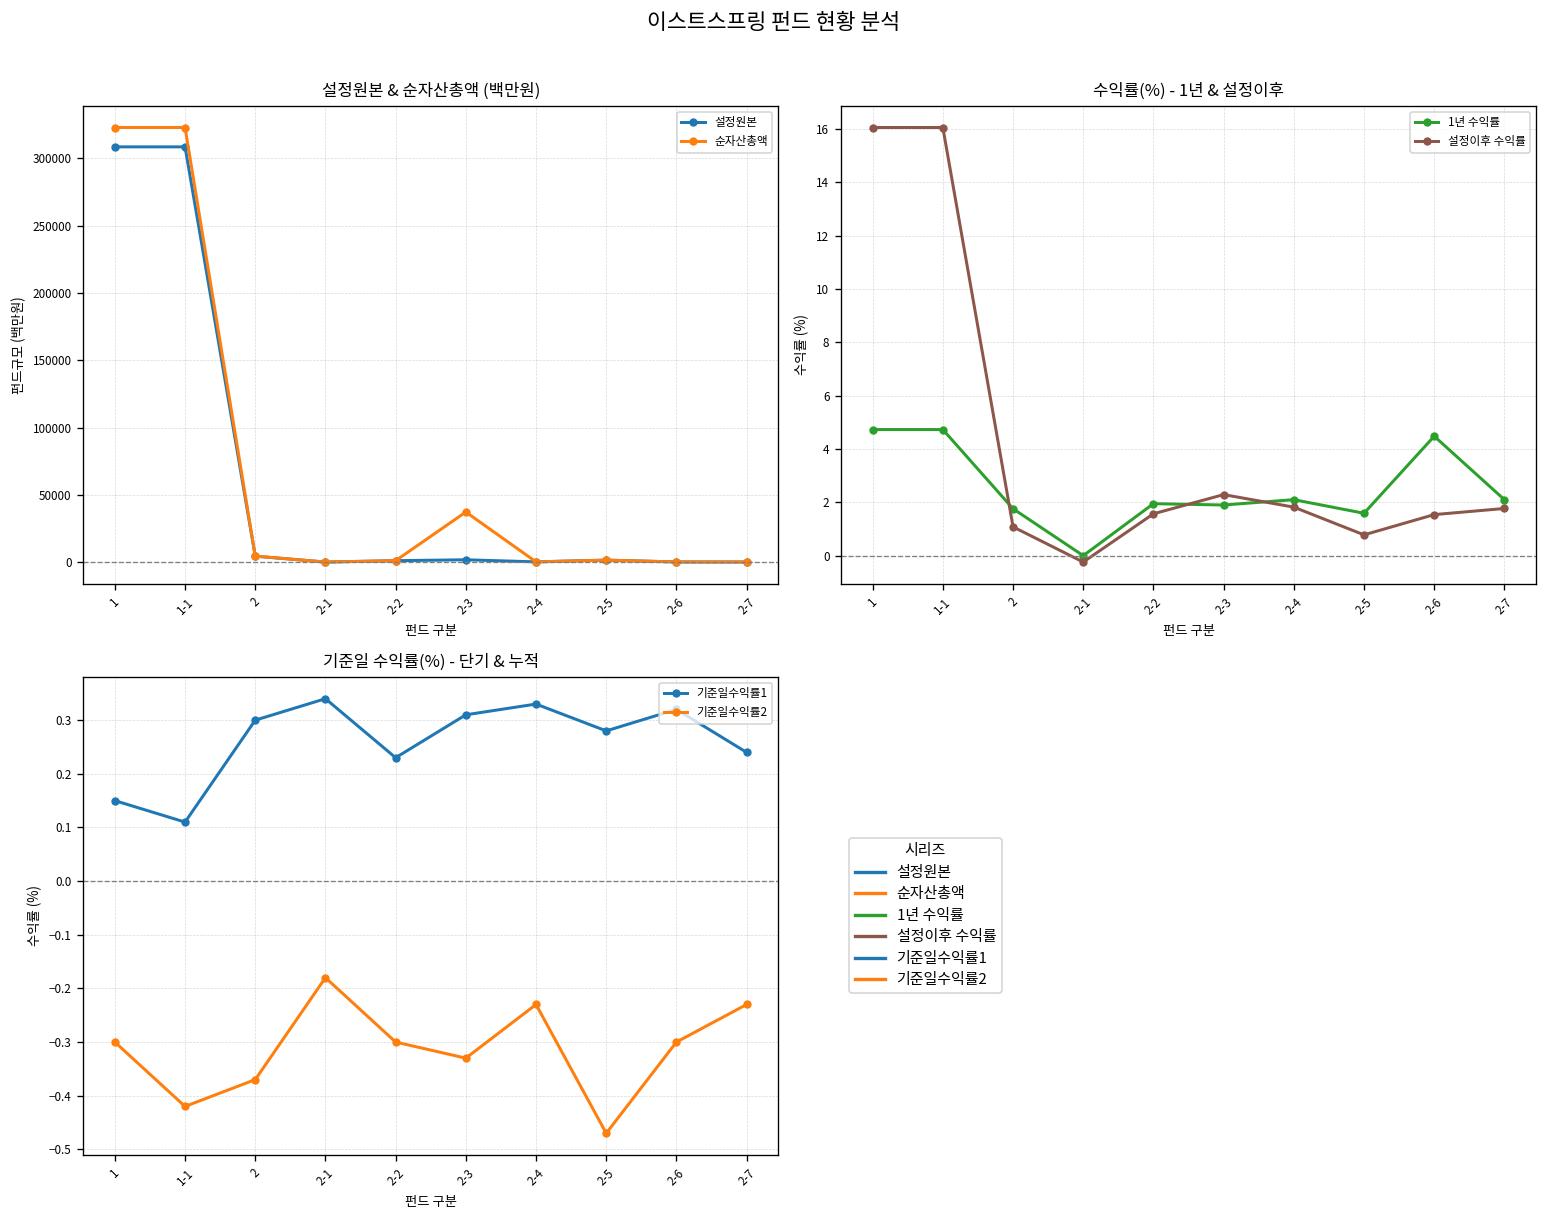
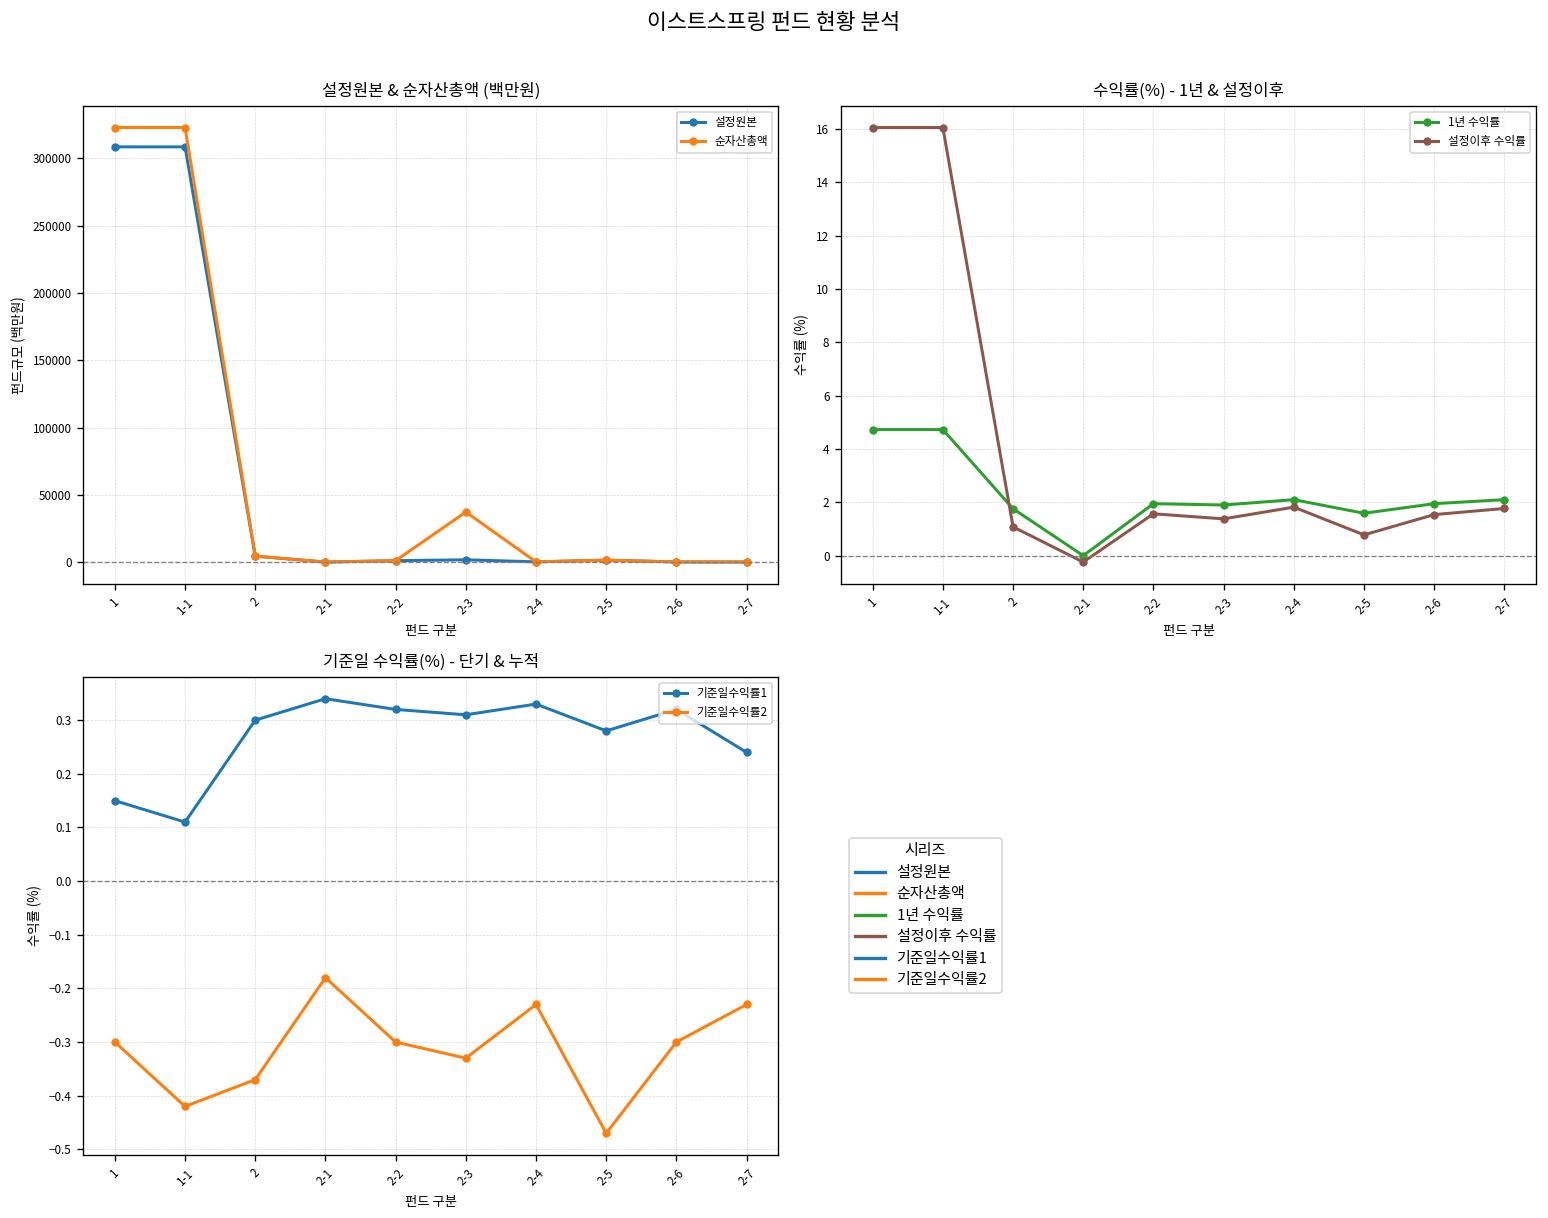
수익률(%) - 1년 & 설정이후, 설정이후 수익률, 2-3: 2.3 -> 1.4
수익률(%) - 1년 & 설정이후, 1년 수익률, 2-6: 4.5 -> 2.0
기준일 수익률(%) - 단기 & 누적, 기준일수익률1, 2-2: 0.23 -> 0.32
